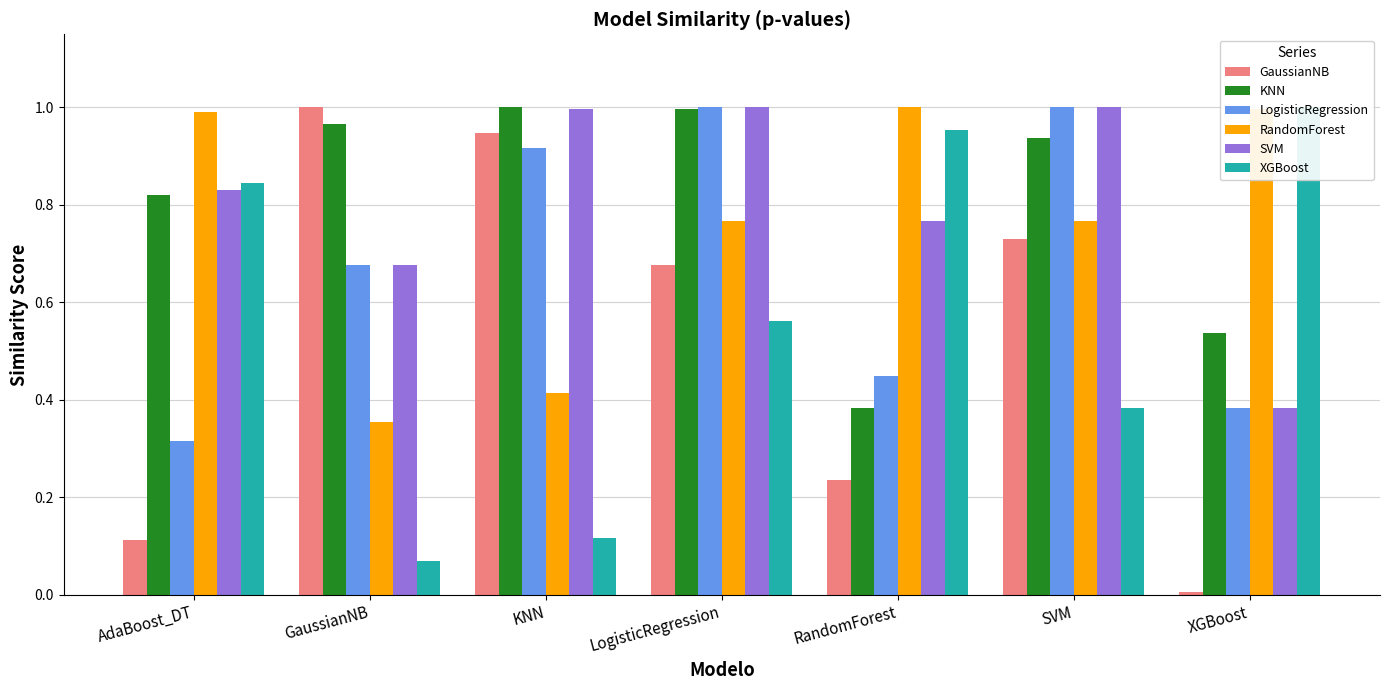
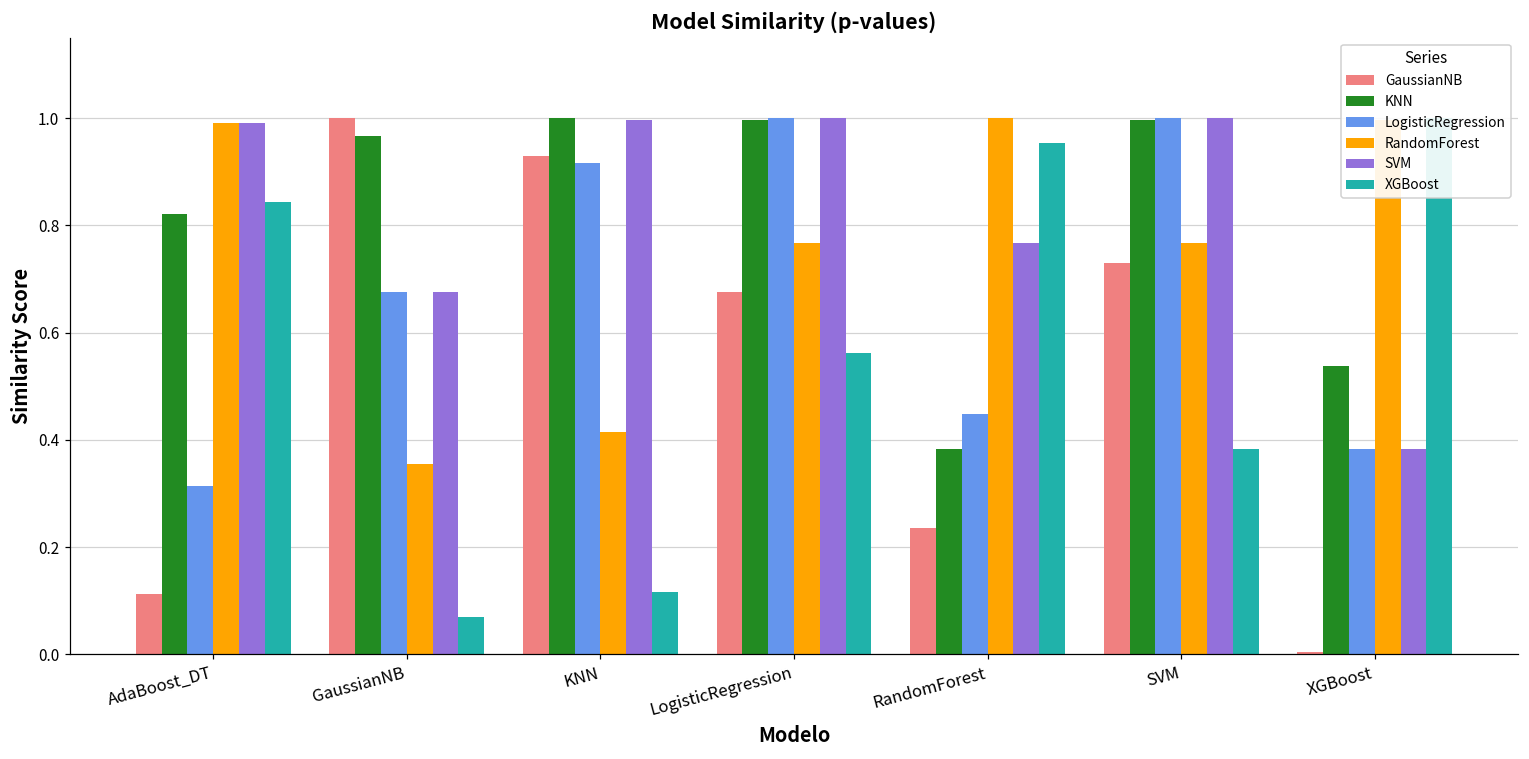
SVM, AdaBoost_DT: 0.83 -> 0.99
GaussianNB, KNN: 0.95 -> 0.93
KNN, SVM: 0.94 -> 1.00
